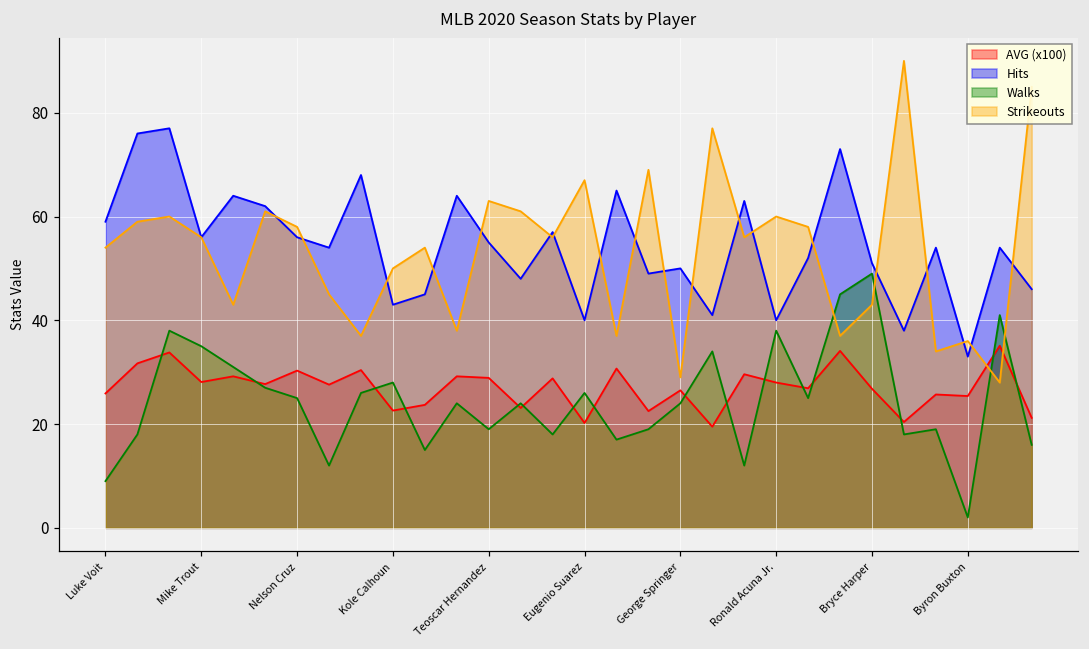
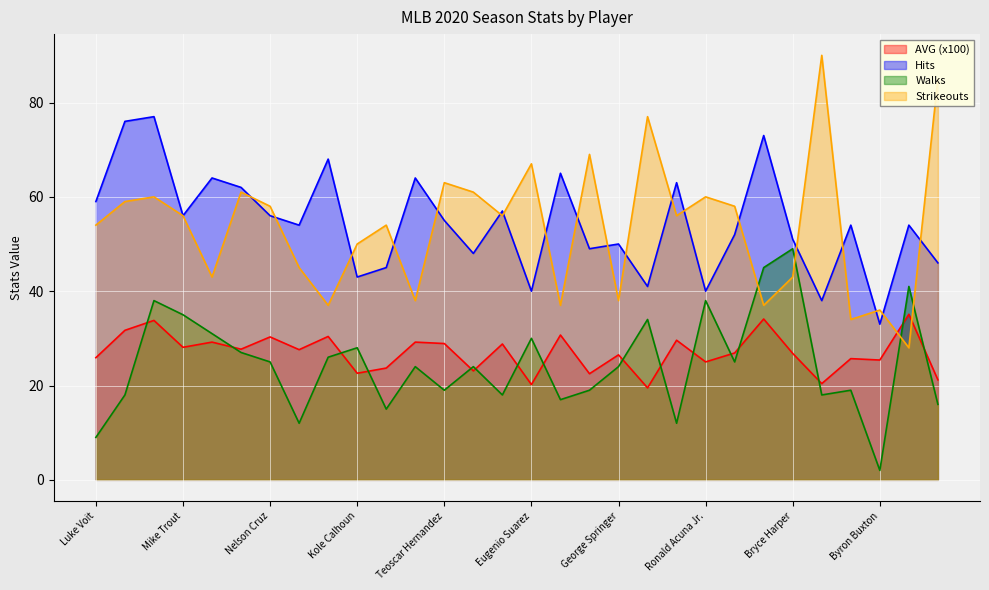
Walks, Eugenio Suarez: 26 -> 30
Strikeouts, George Springer: 29 -> 38
AVG (x100), Ronald Acuna Jr.: 28 -> 25
